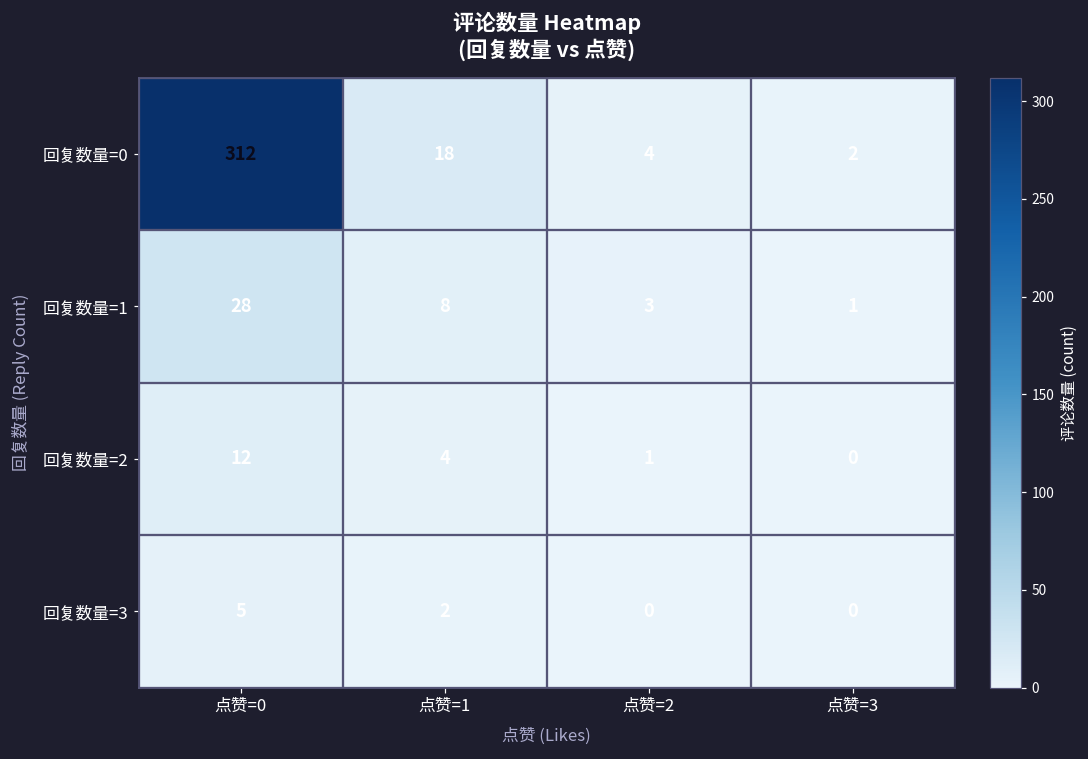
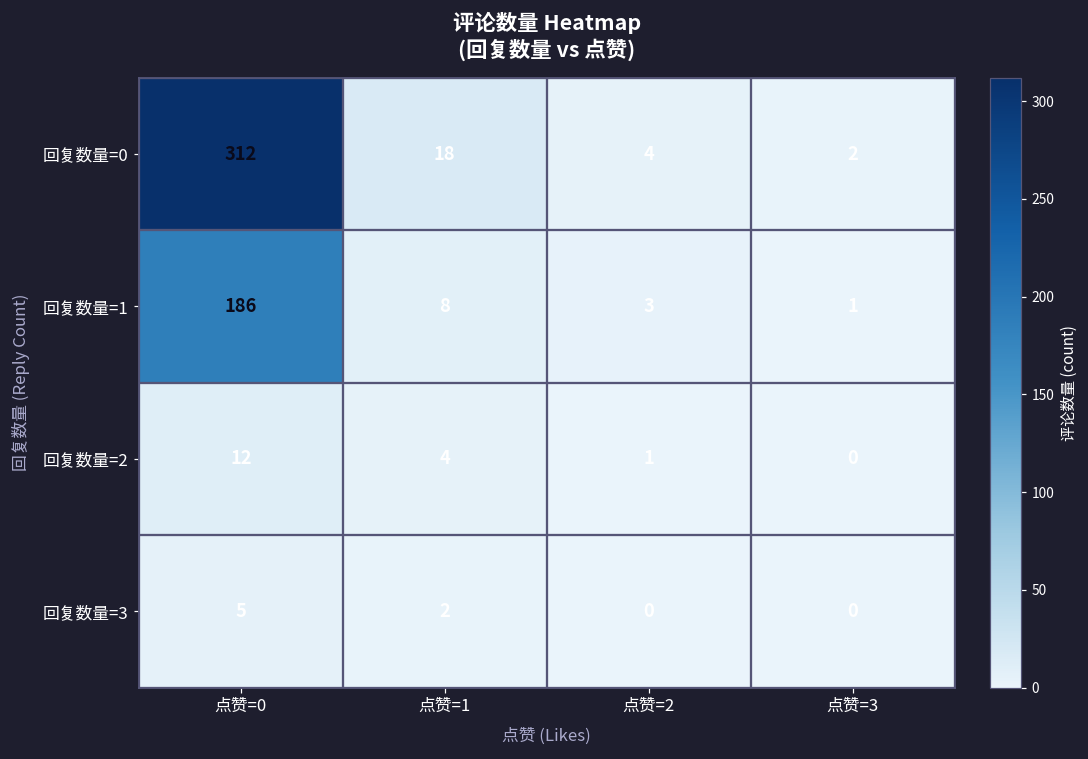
回复数量=1, 点赞=0: 28 -> 186
